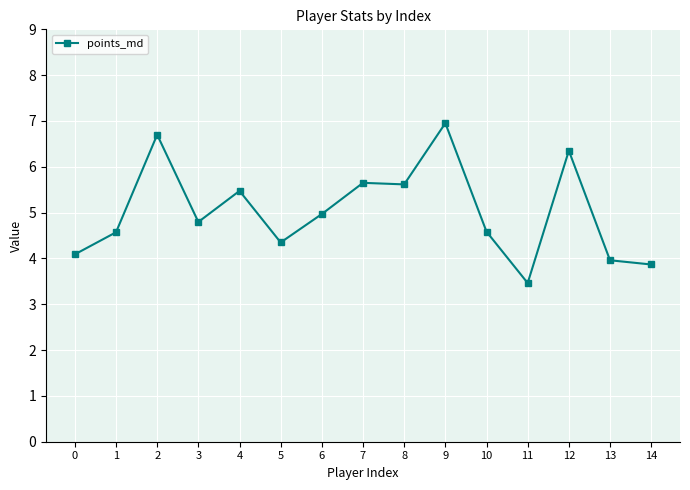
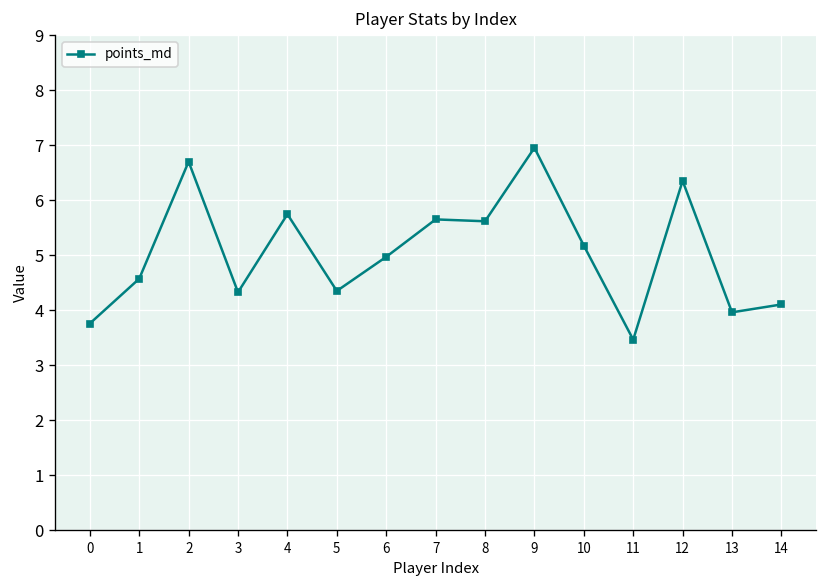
0: 4.1 -> 3.8
3: 4.8 -> 4.3
4: 5.5 -> 5.7
10: 4.6 -> 5.2
14: 3.9 -> 4.1
